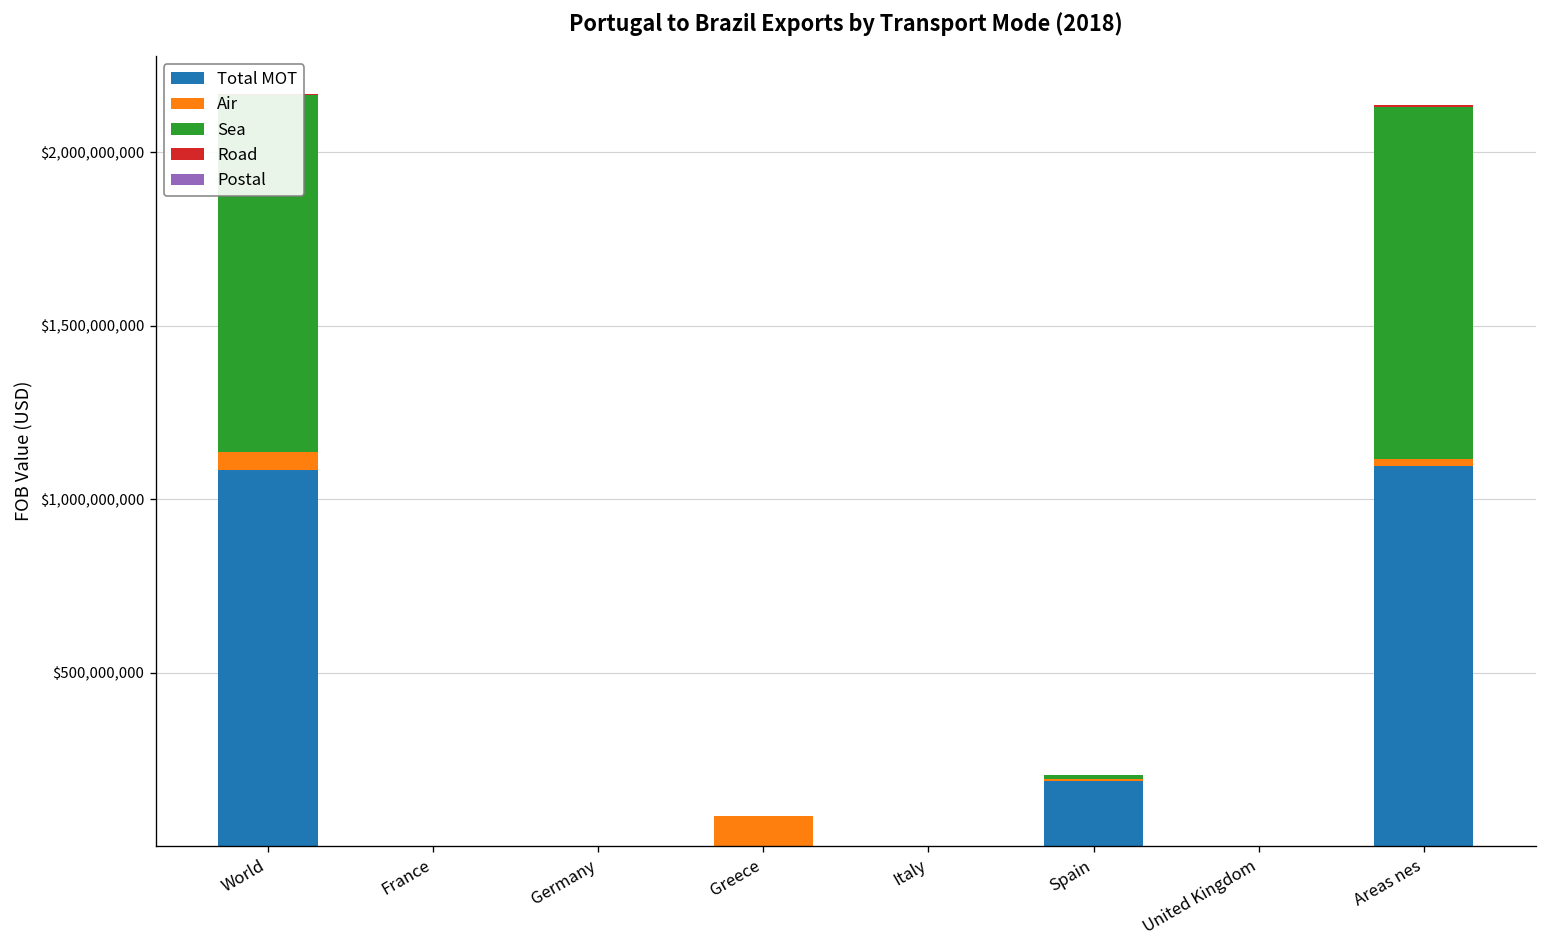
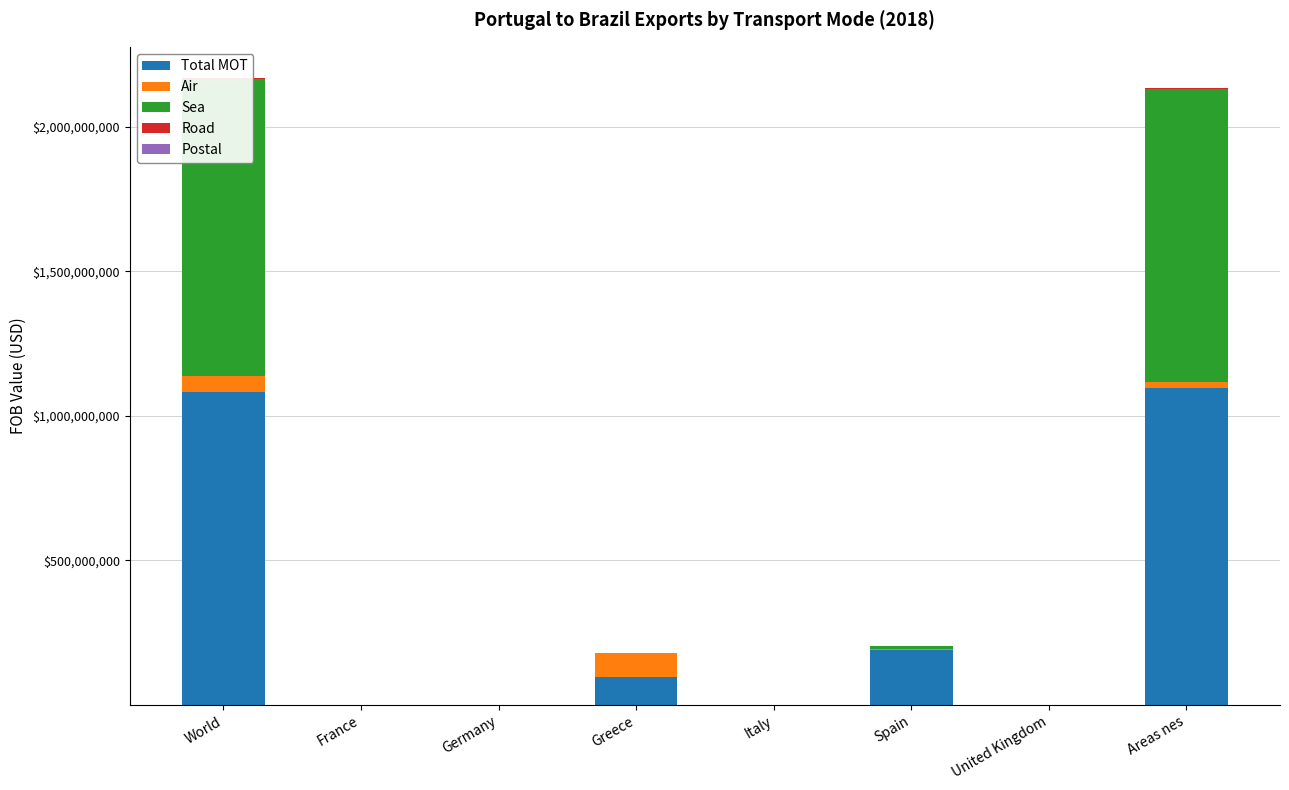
Total MOT, Greece: $0 -> $100,000,000
